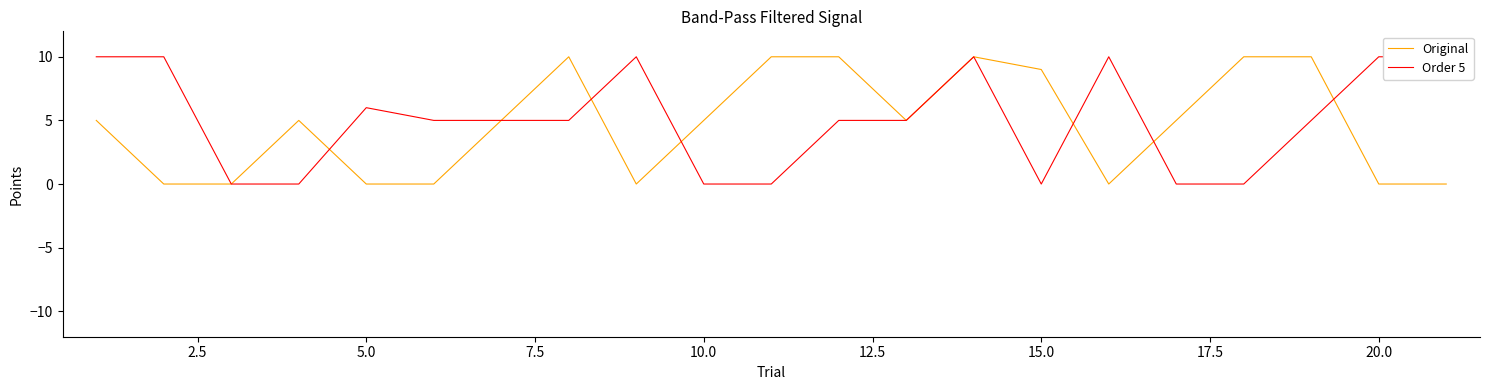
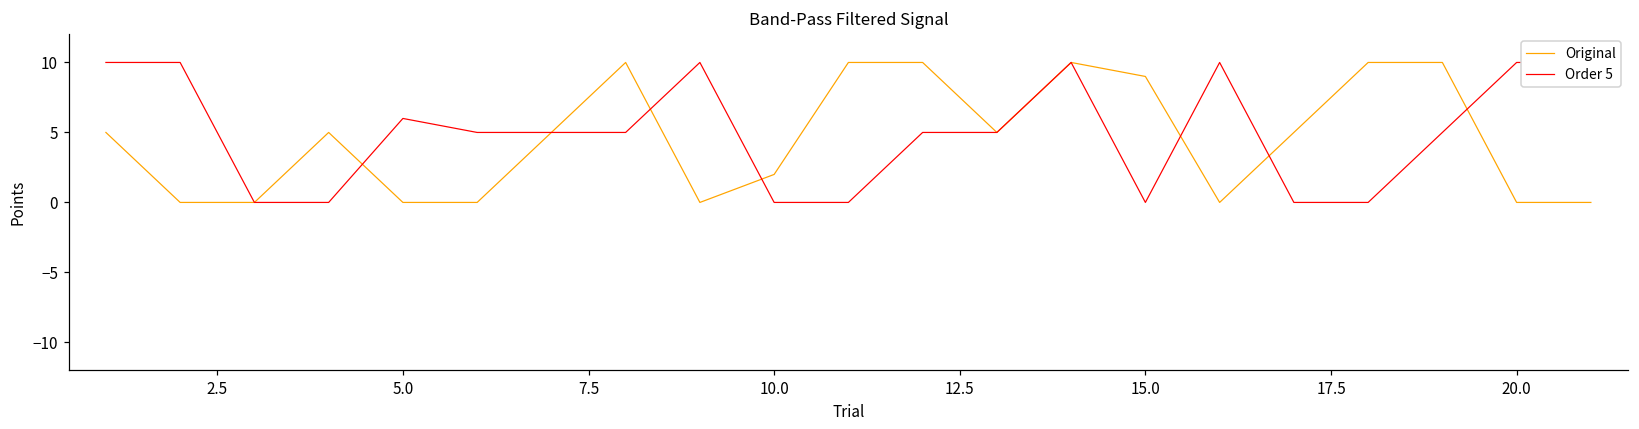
Original, 10.0: 5 -> 2
